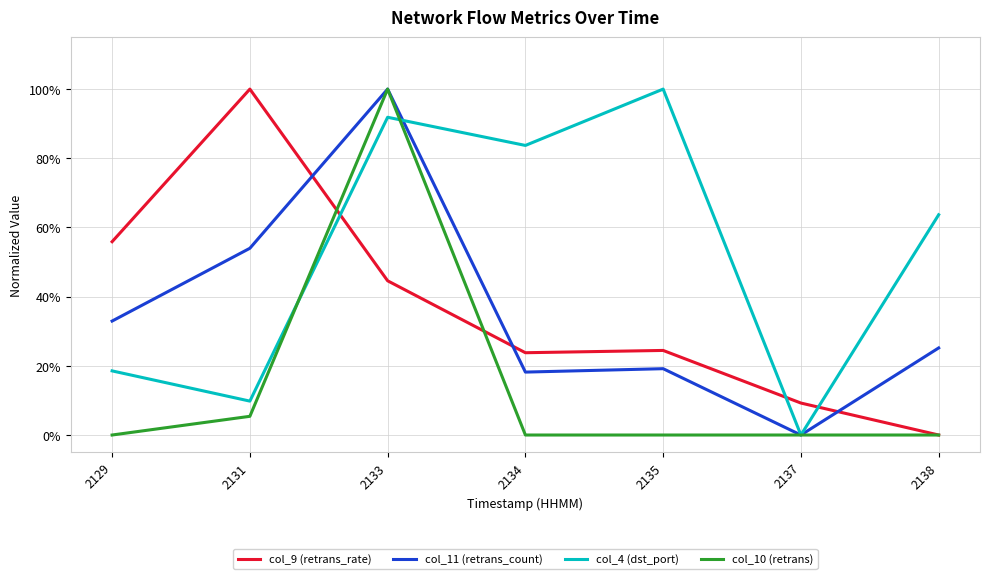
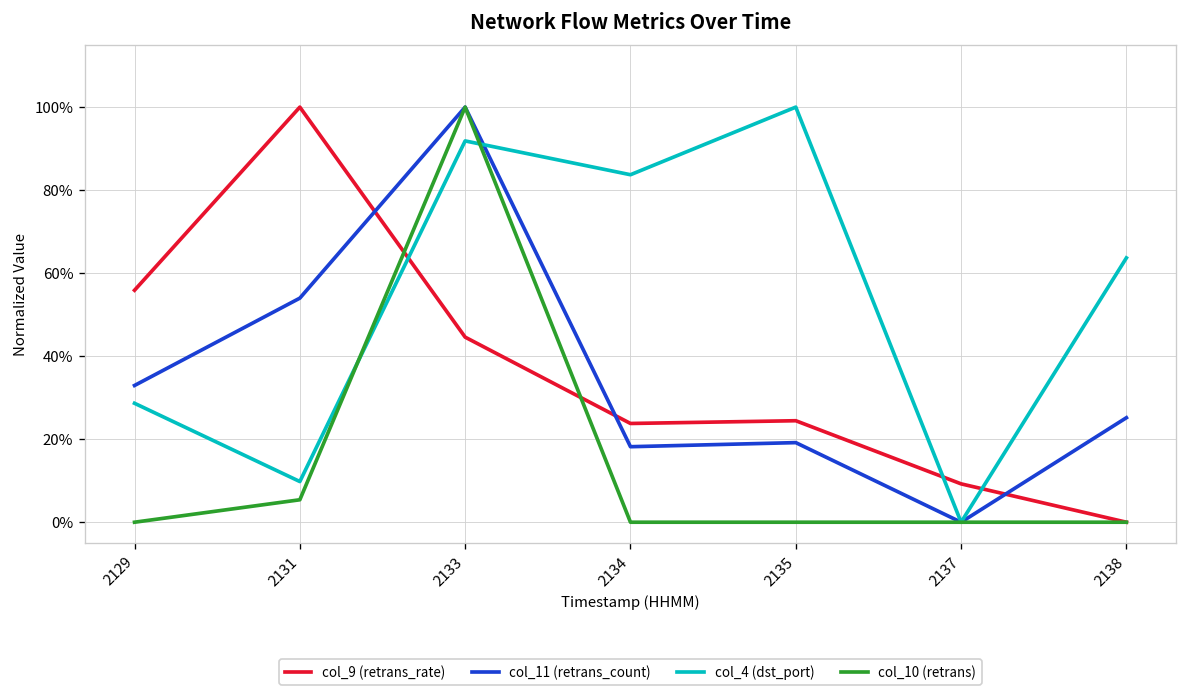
col_4 (dst_port), 2129: 19% -> 29%
